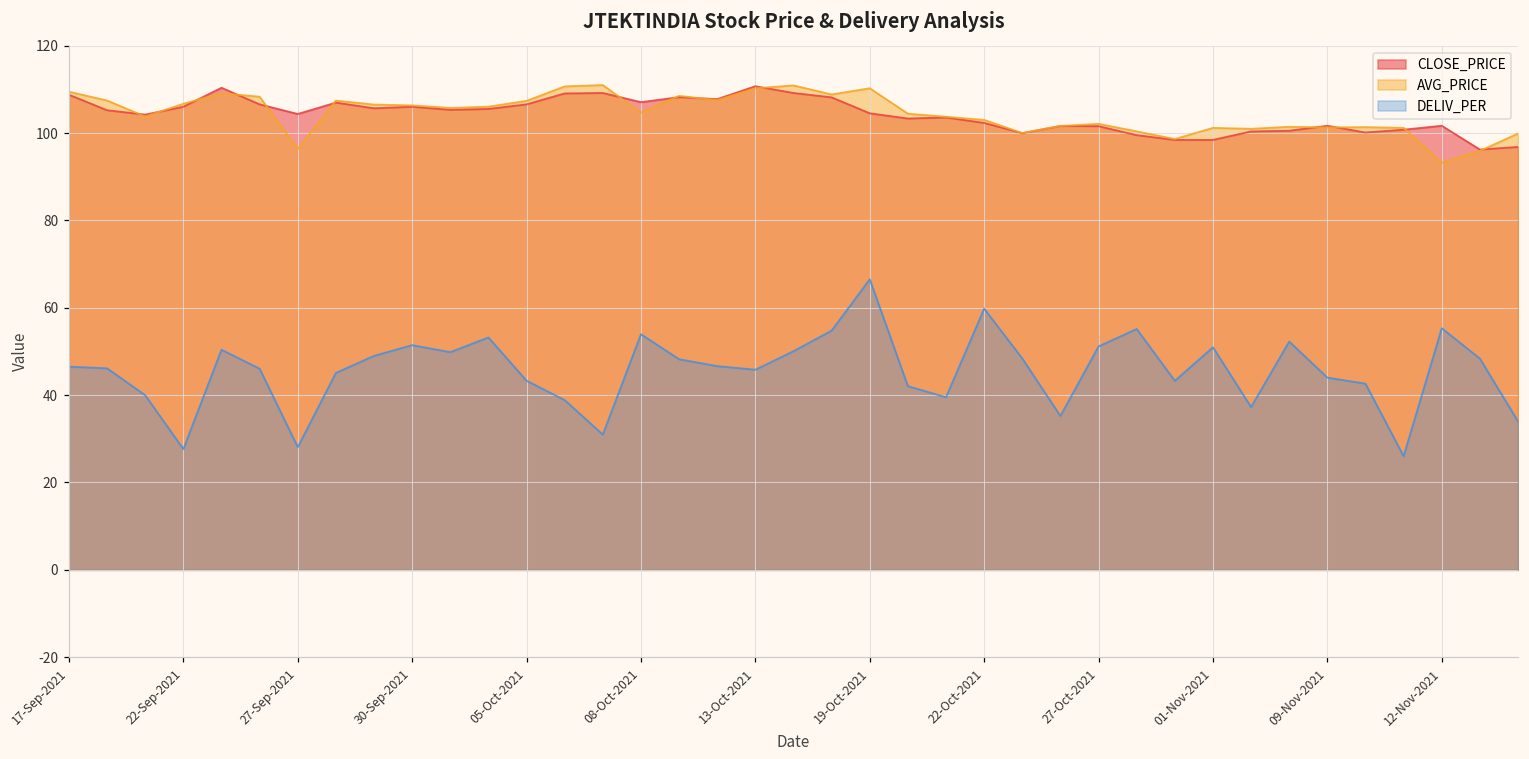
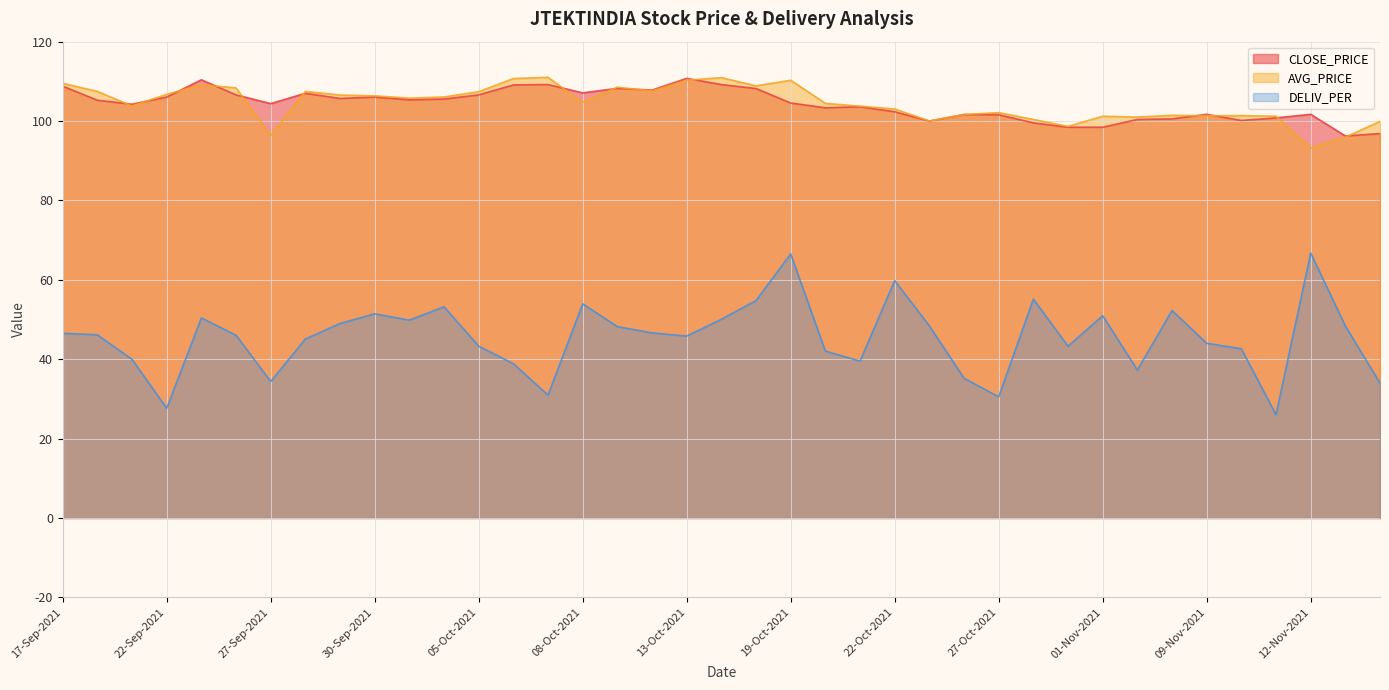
DELIV_PER, 27-Sep-2021: 28 -> 34
DELIV_PER, 27-Oct-2021: 51 -> 31
DELIV_PER, 12-Nov-2021: 55 -> 67
